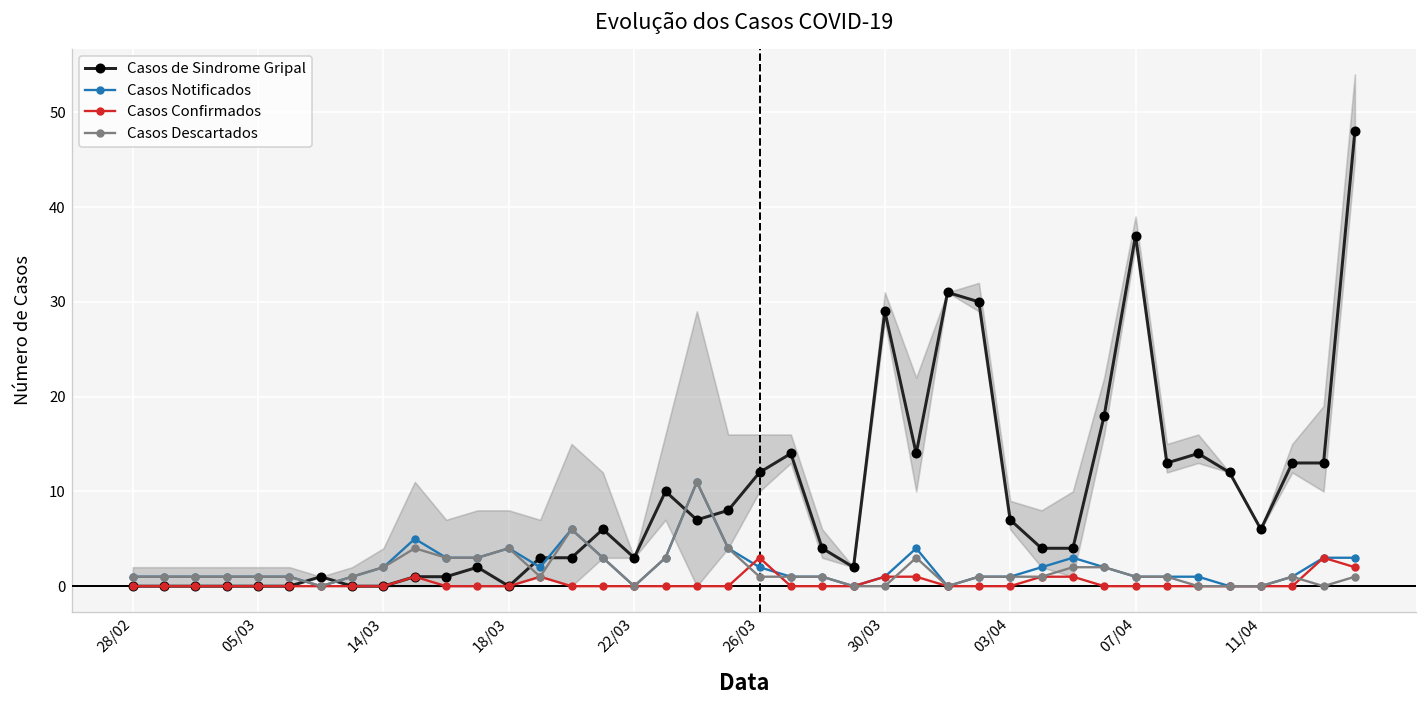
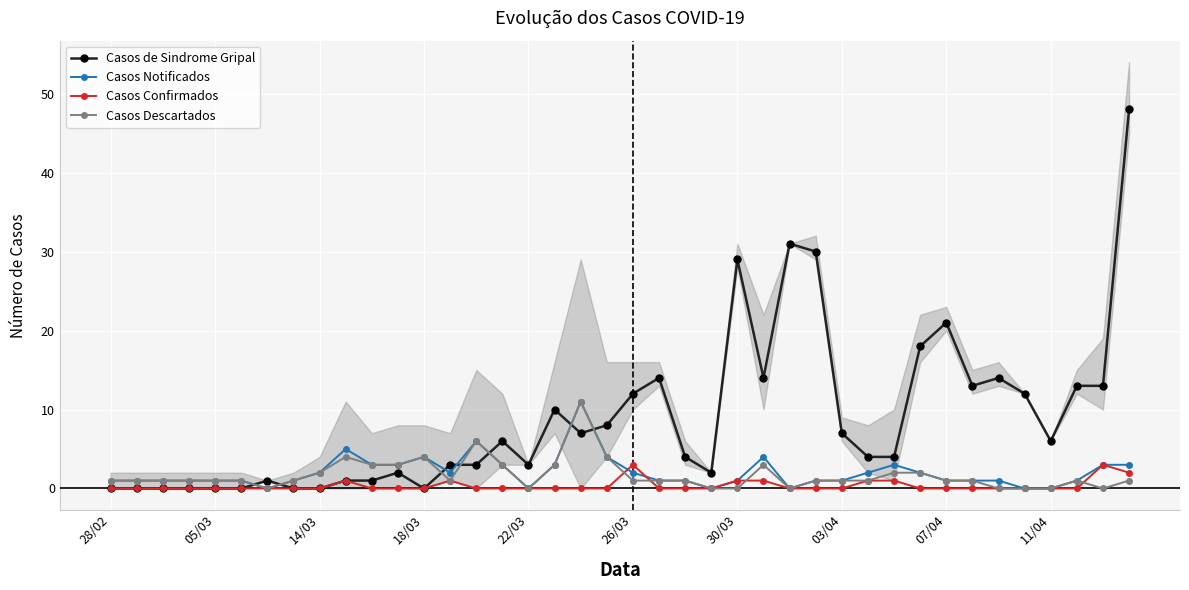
Casos de Sindrome Gripal, 07/04: 37 -> 21
